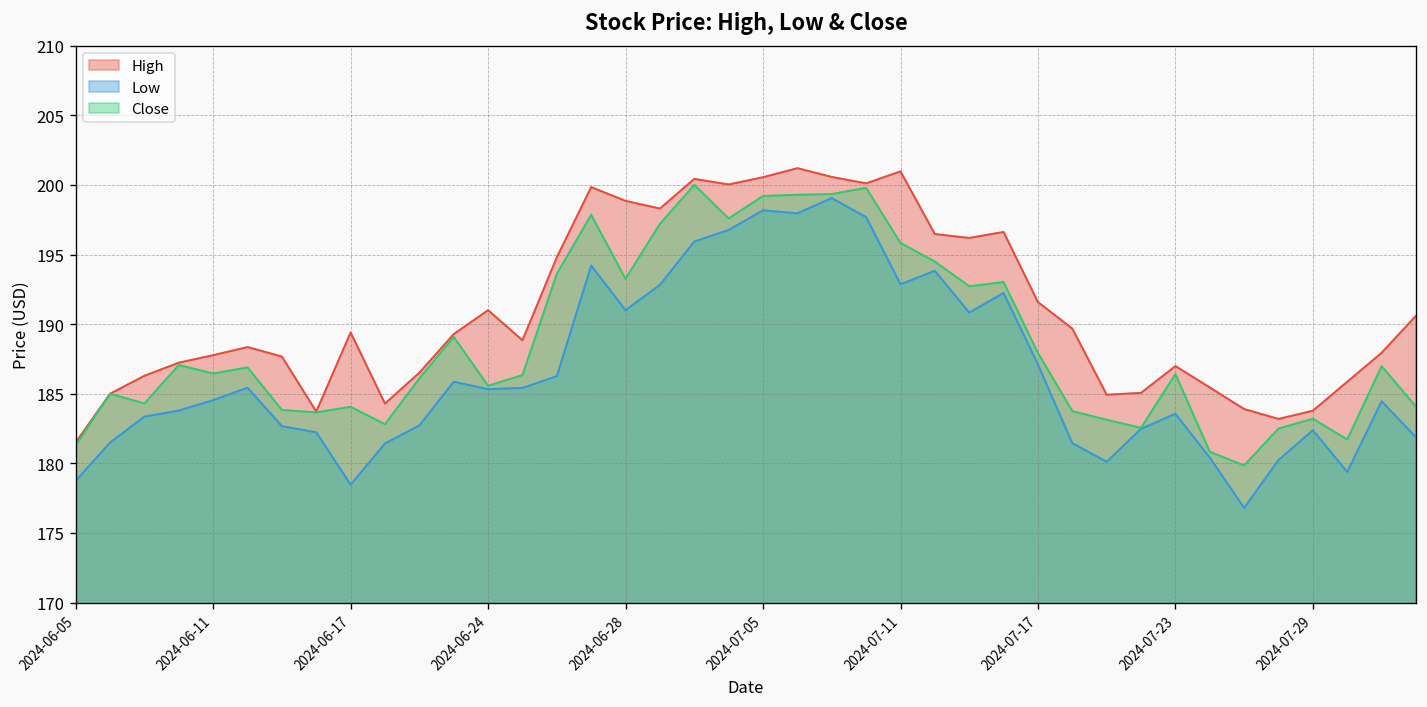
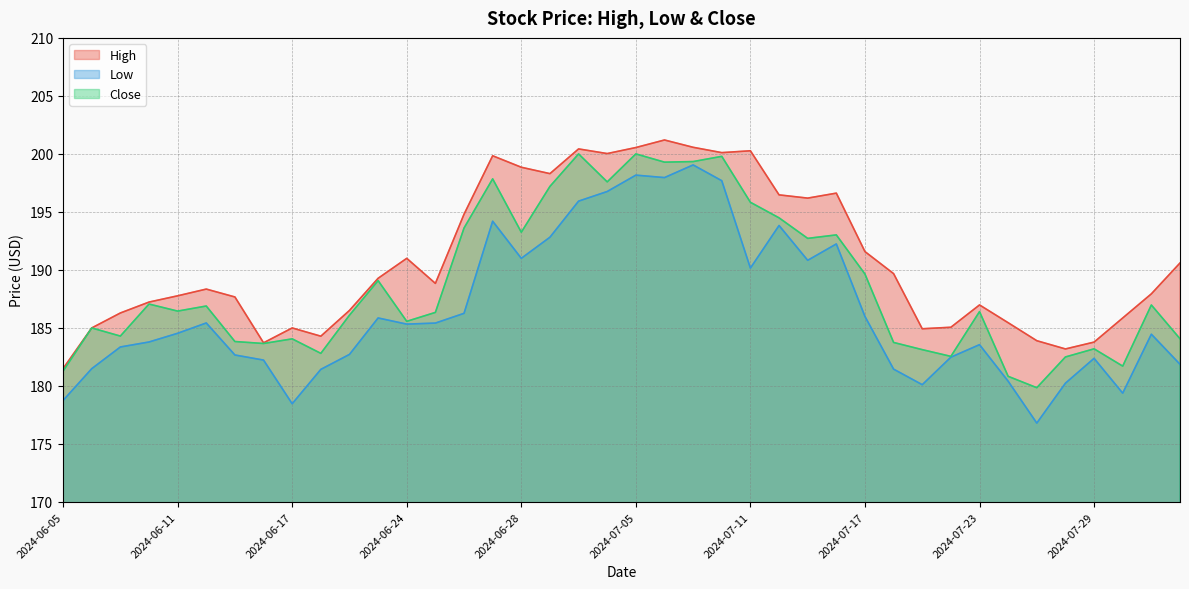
High, 2024-06-17: 189.4 -> 185.0
Close, 2024-07-05: 199.2 -> 200.0
High, 2024-07-11: 201.0 -> 200.3
Low, 2024-07-11: 192.9 -> 190.2
Low, 2024-07-17: 187.1 -> 186.0
Close, 2024-07-17: 187.9 -> 189.6
